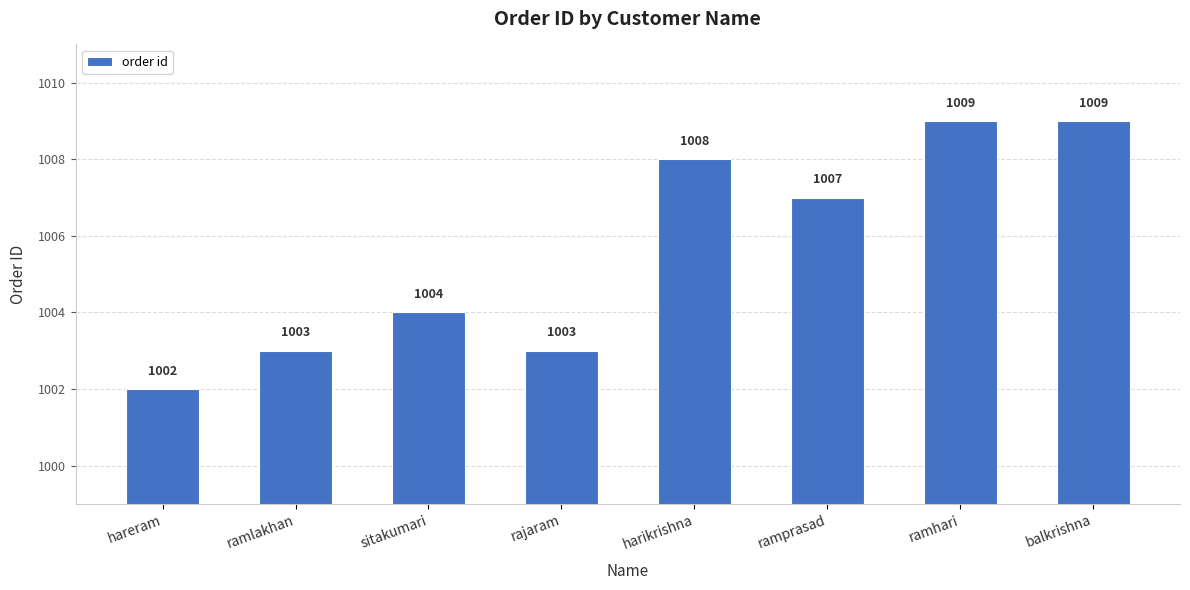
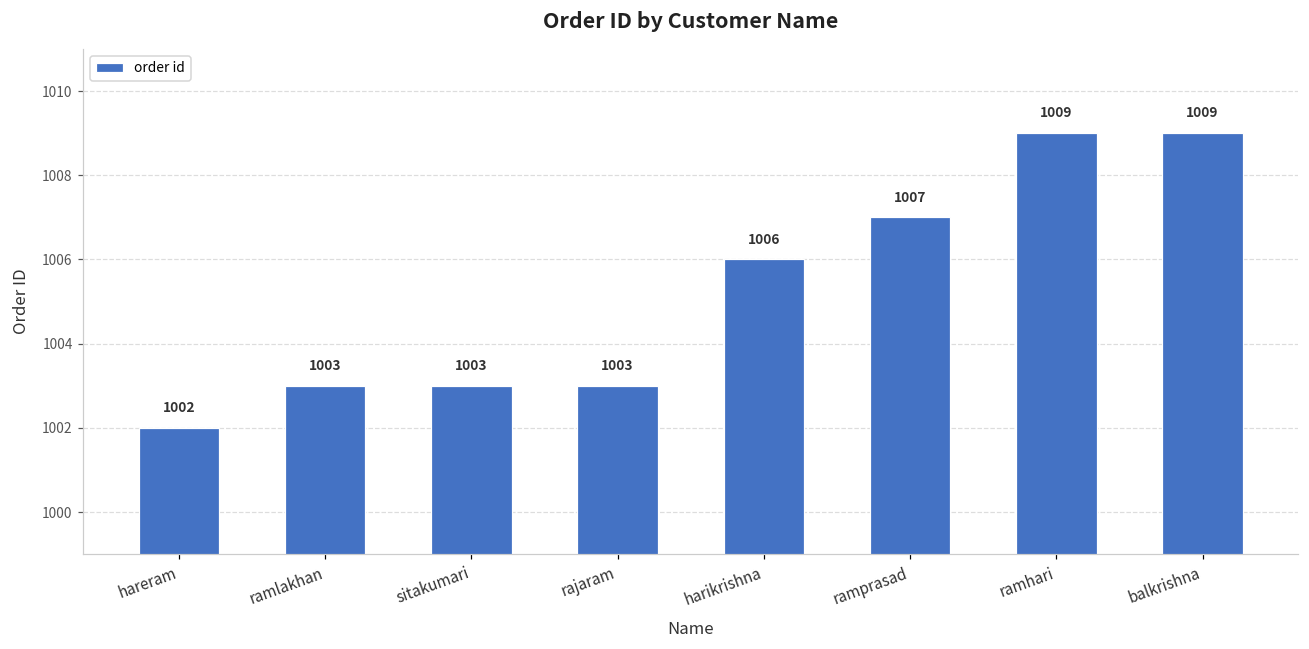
sitakumari: 1004 -> 1003
harikrishna: 1008 -> 1006
